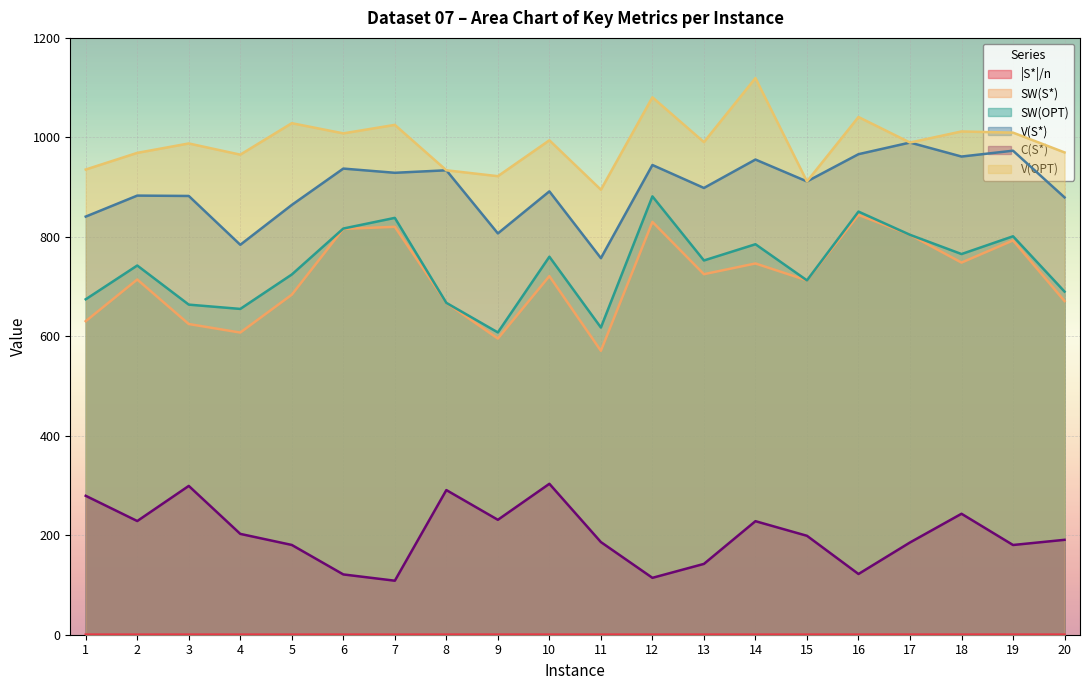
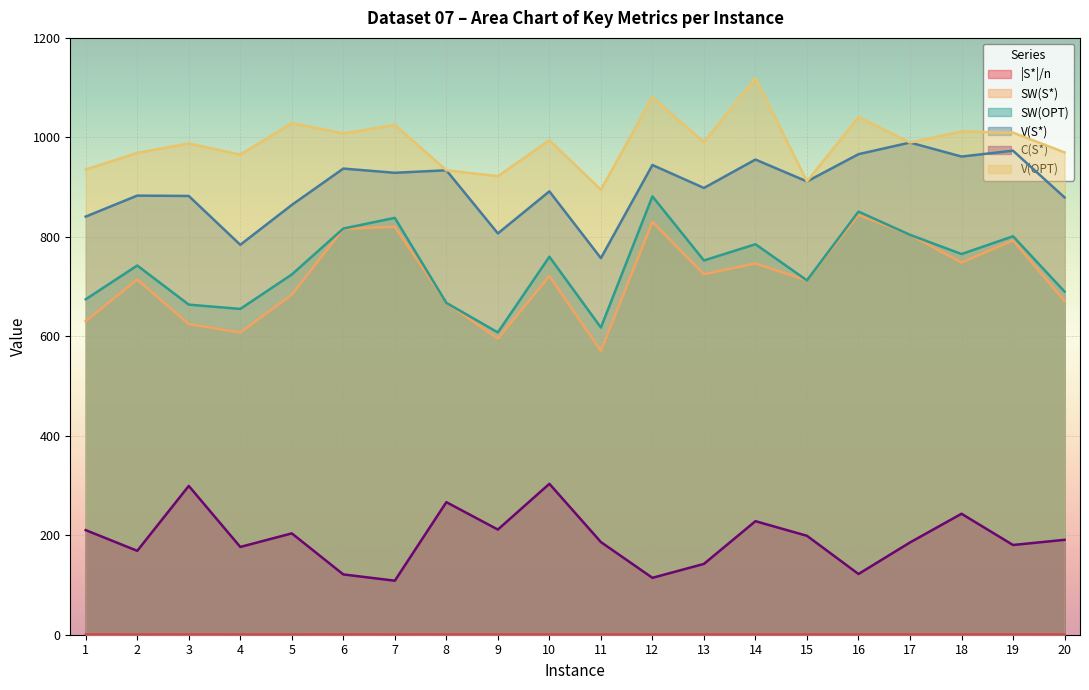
C(S*), 1: 280 -> 210
C(S*), 2: 230 -> 170
C(S*), 4: 200 -> 180
C(S*), 5: 180 -> 200
C(S*), 8: 290 -> 270
C(S*), 9: 230 -> 210
